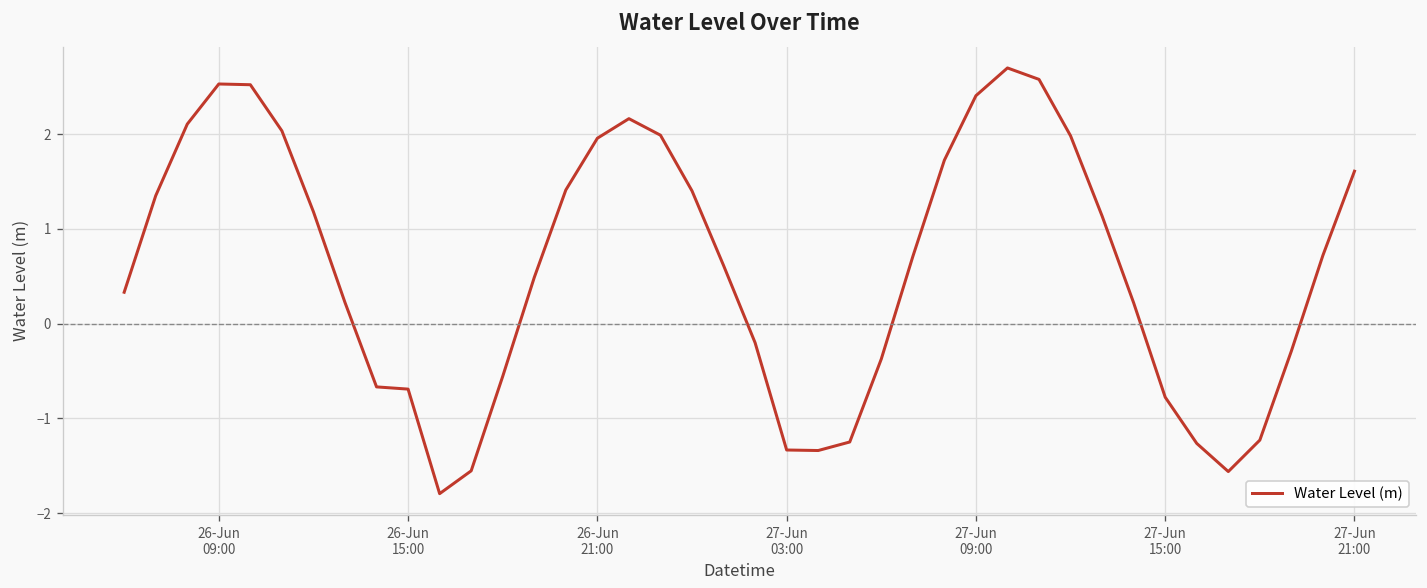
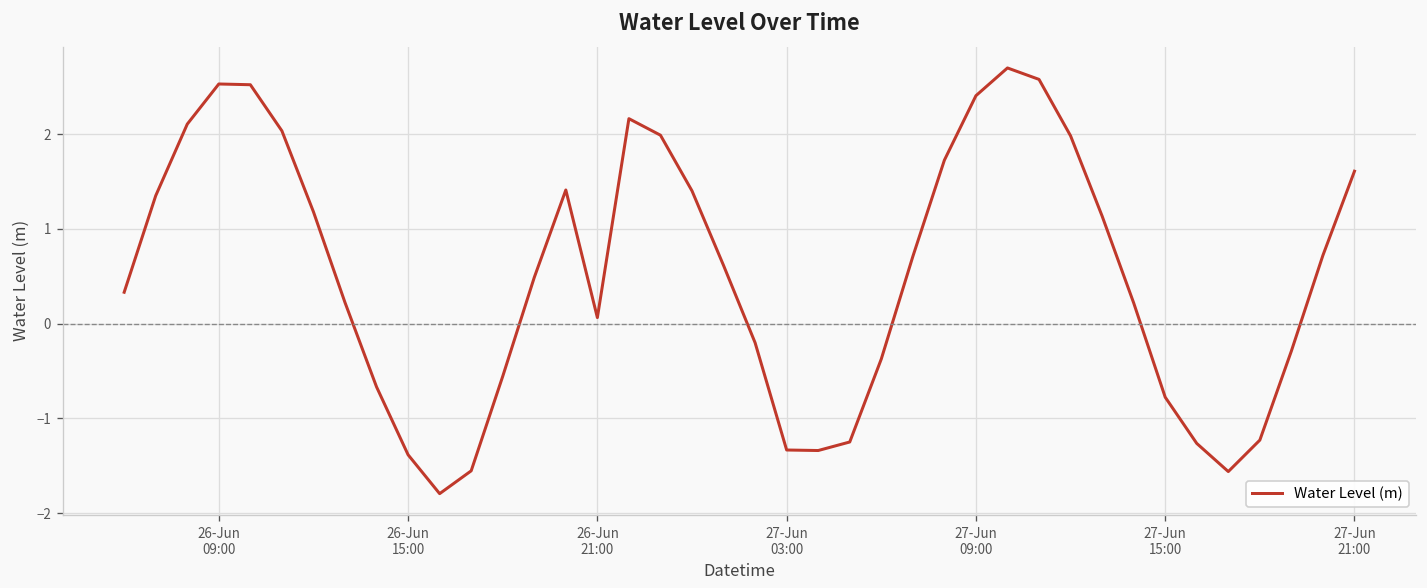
26-Jun 15:00: -0.7 -> -1.4
26-Jun 21:00: 2.0 -> 0.1
